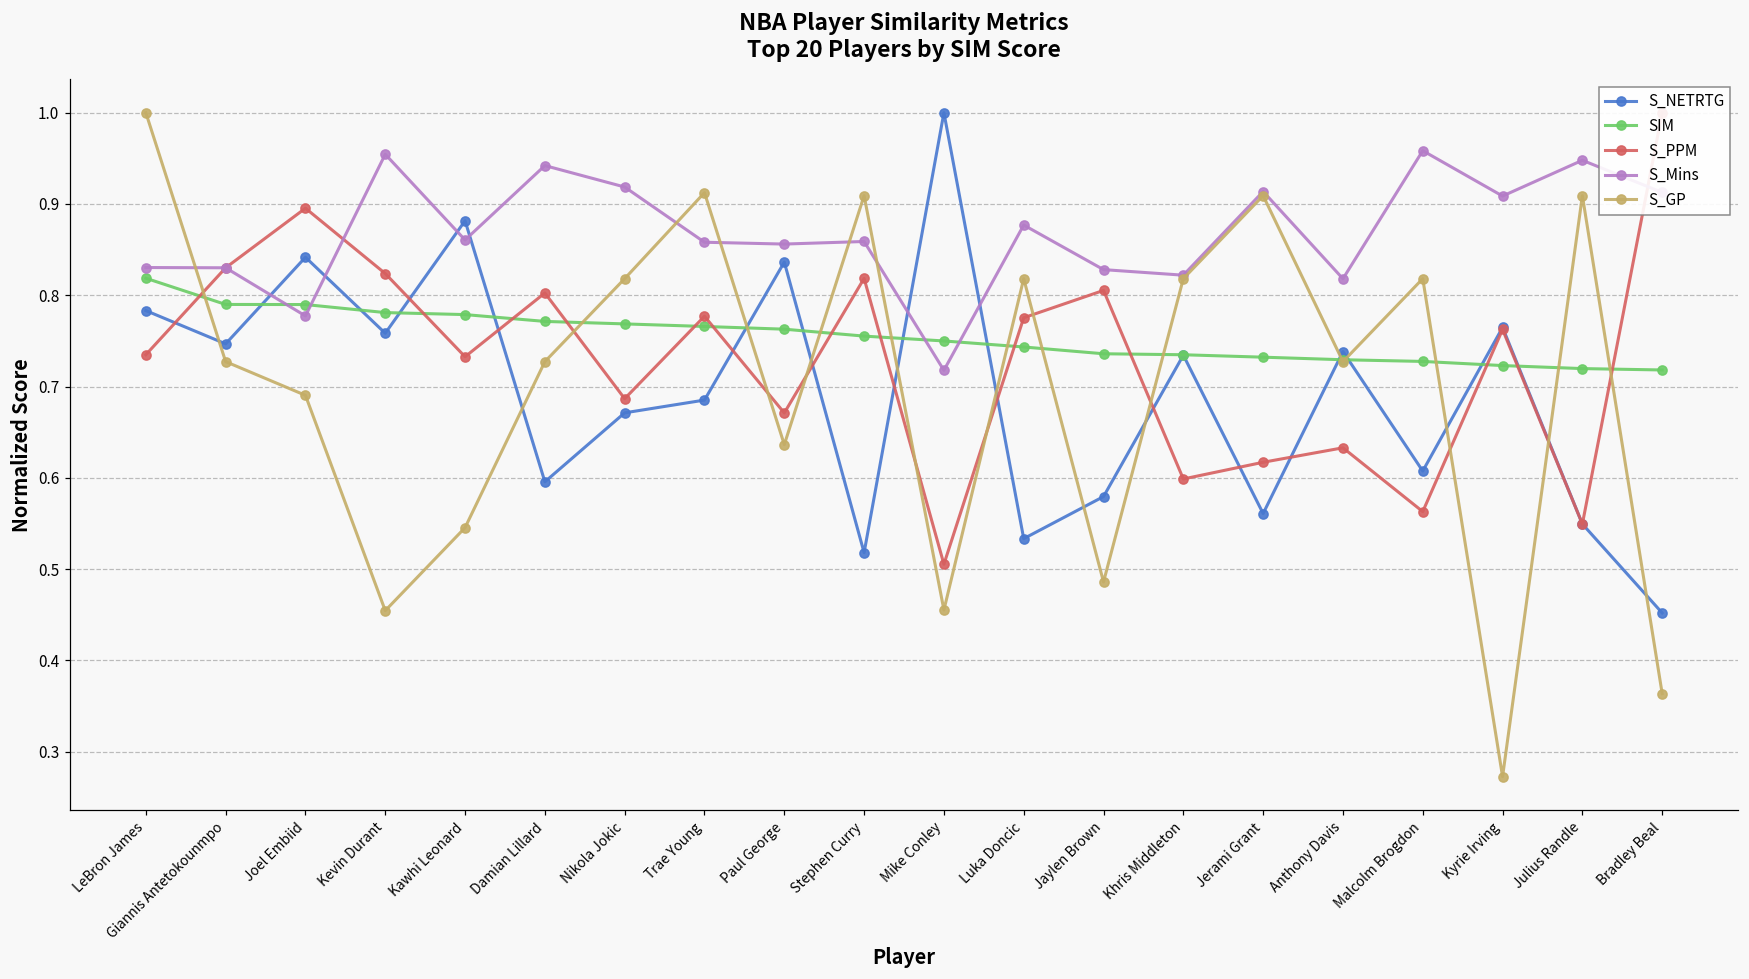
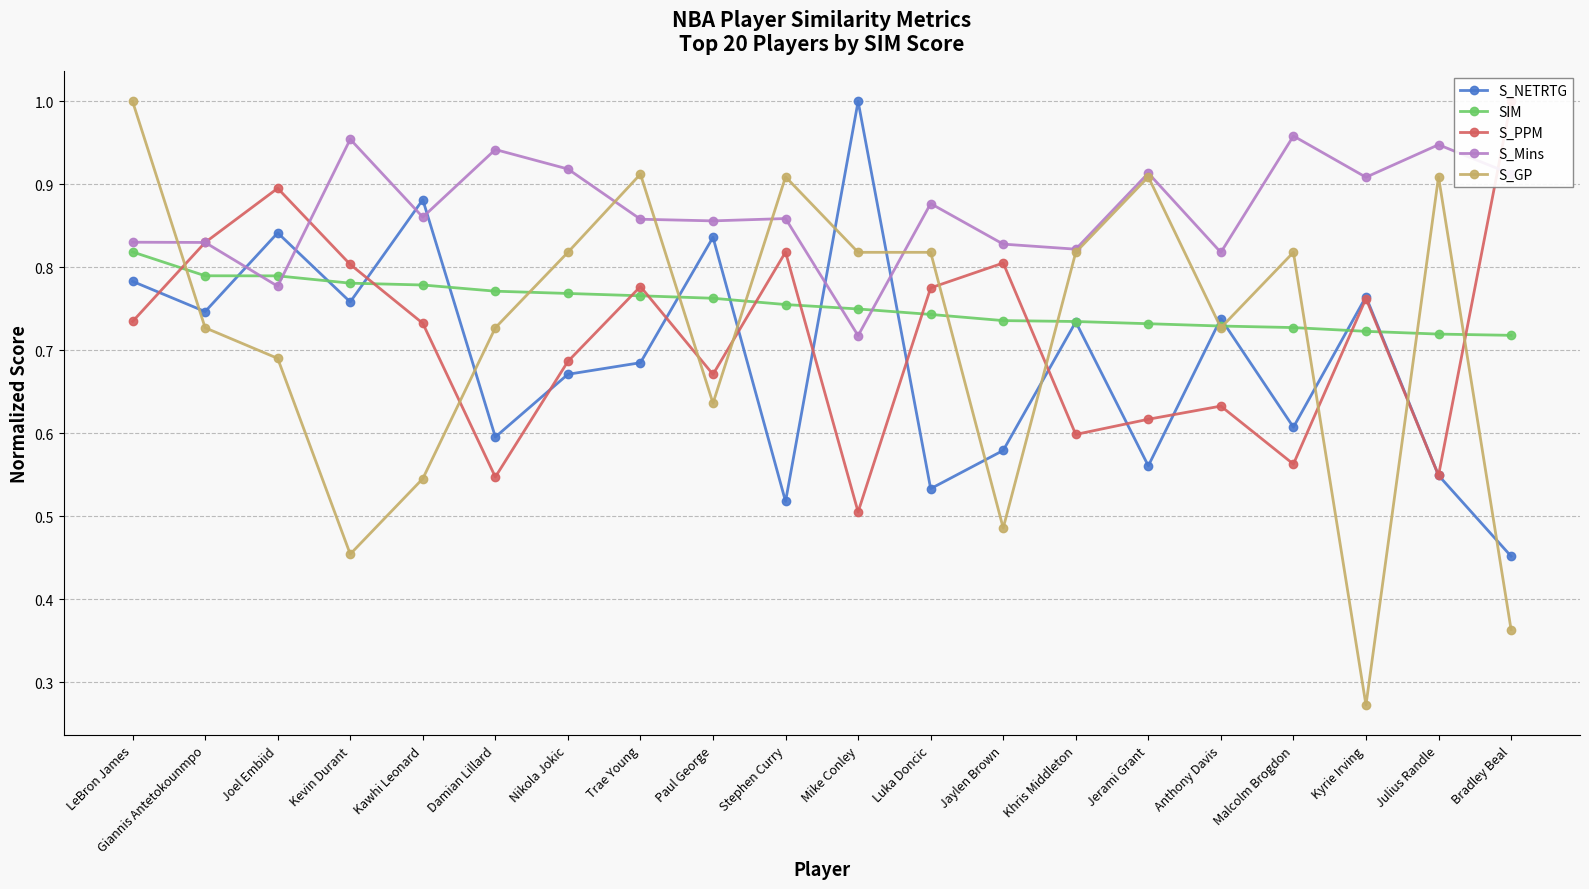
S_PPM, Kevin Durant: 0.82 -> 0.80
S_PPM, Damian Lillard: 0.80 -> 0.55
S_GP, Mike Conley: 0.46 -> 0.82
